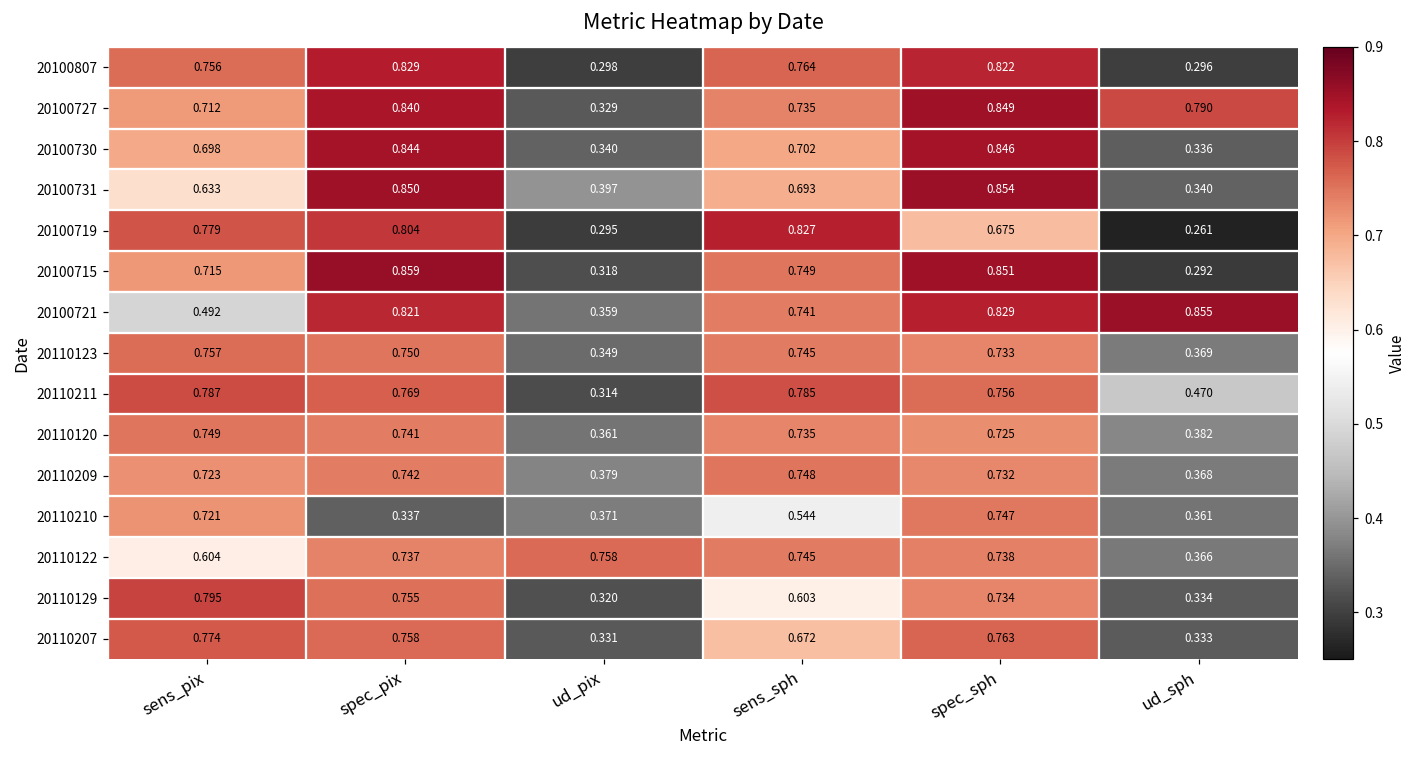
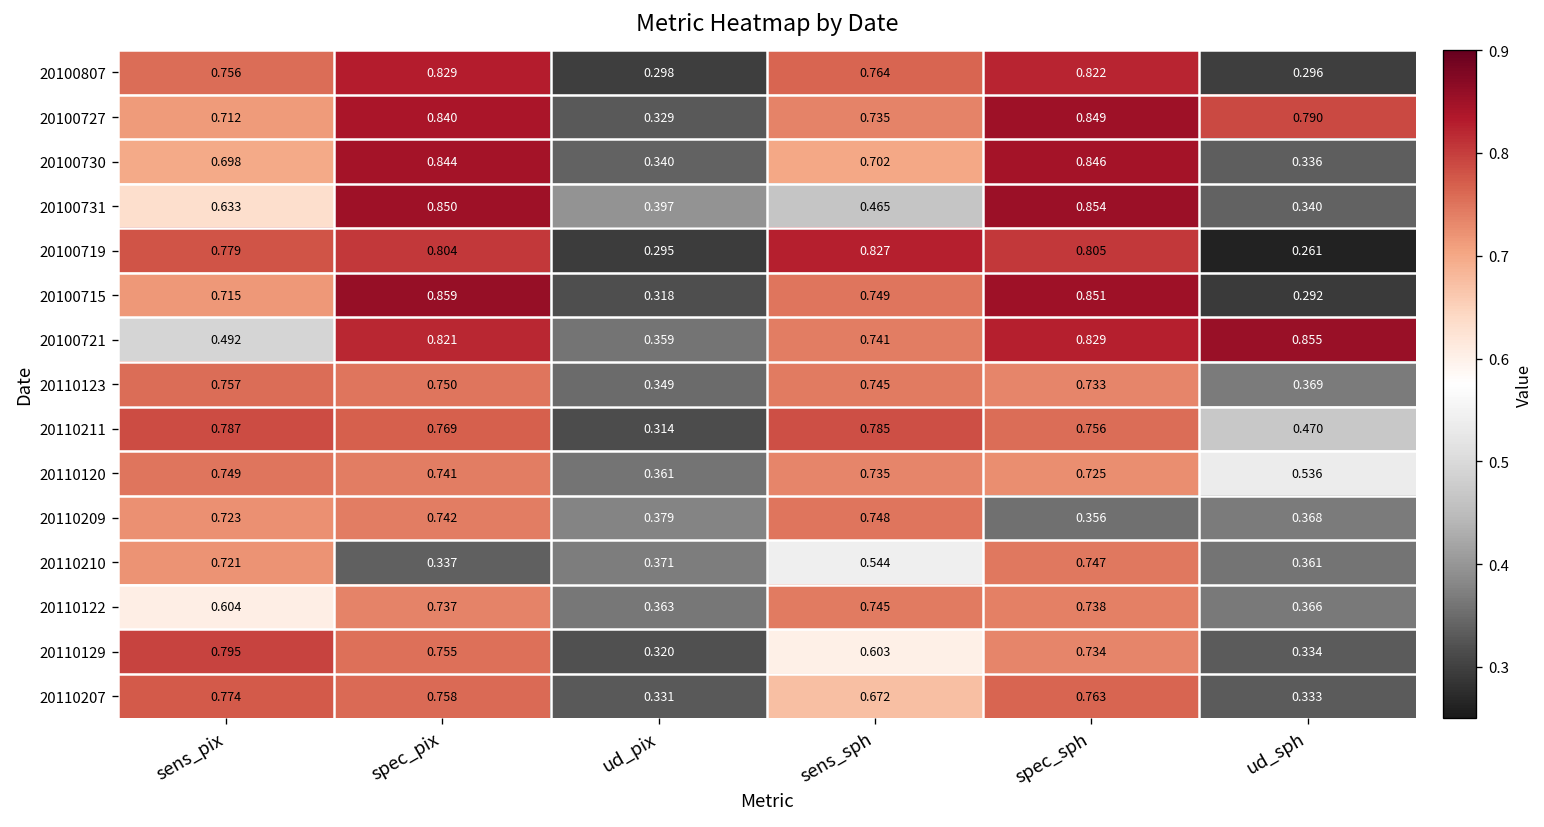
20100731, sens_sph: 0.693 -> 0.465
20100719, spec_sph: 0.675 -> 0.805
20110120, ud_sph: 0.382 -> 0.536
20110209, spec_sph: 0.732 -> 0.356
20110122, ud_pix: 0.758 -> 0.363
